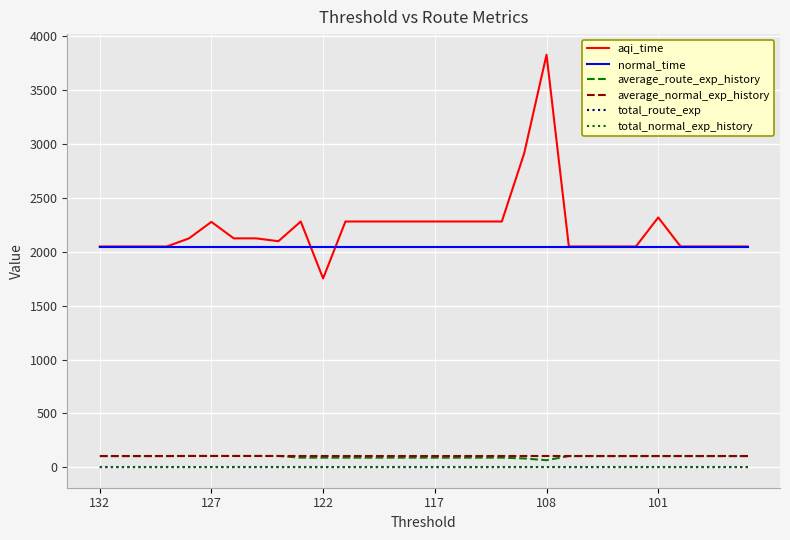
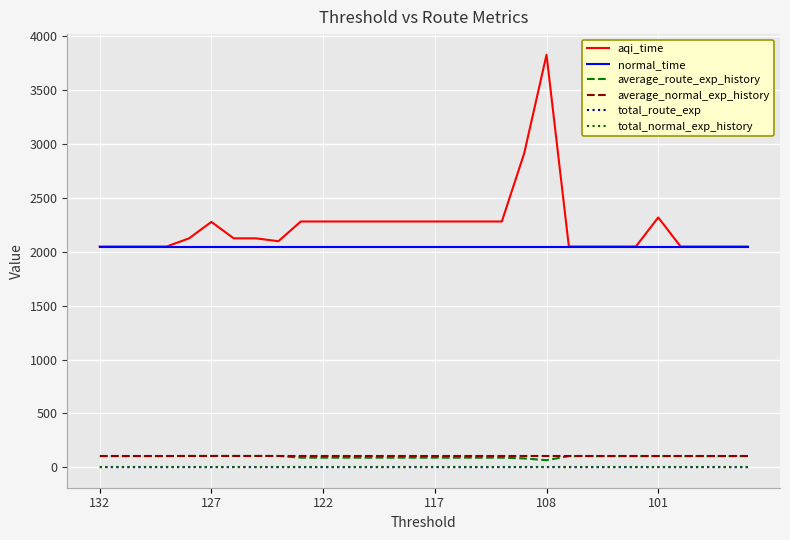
aqi_time, 122: 1750 -> 2280
